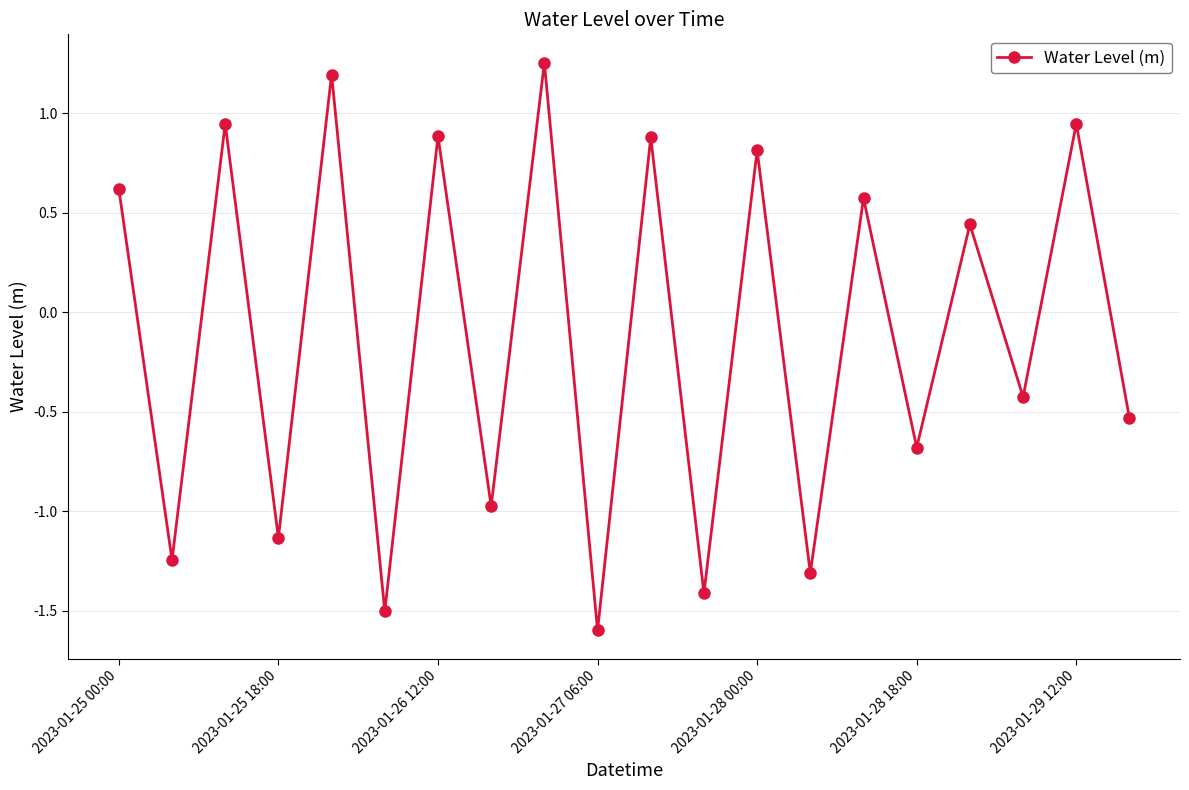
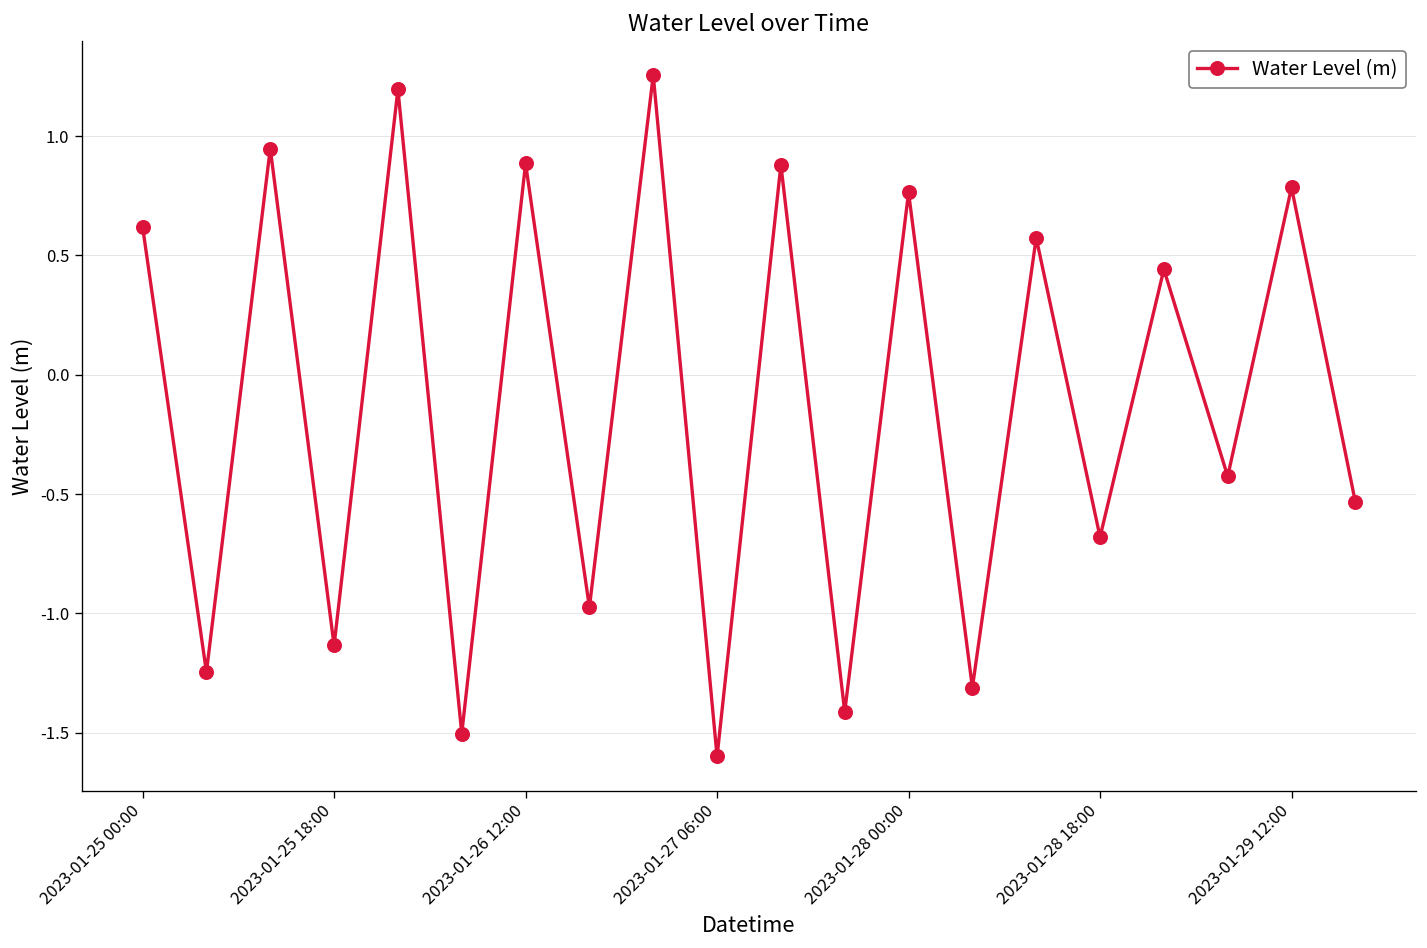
2023-01-28 00:00: 0.81 -> 0.76
2023-01-29 12:00: 0.95 -> 0.78
